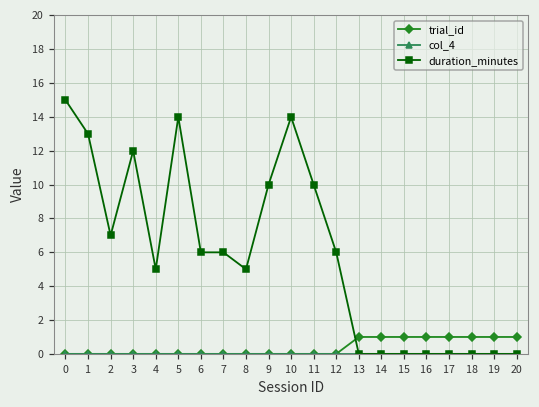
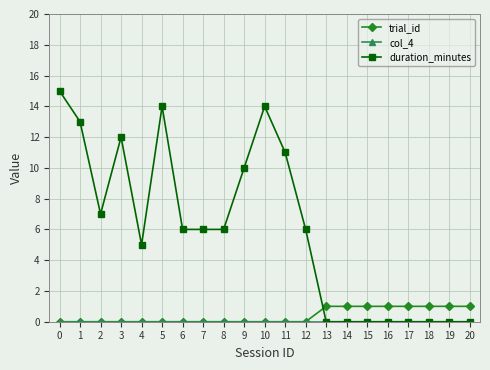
duration_minutes, 8: 5 -> 6
duration_minutes, 11: 10 -> 11
